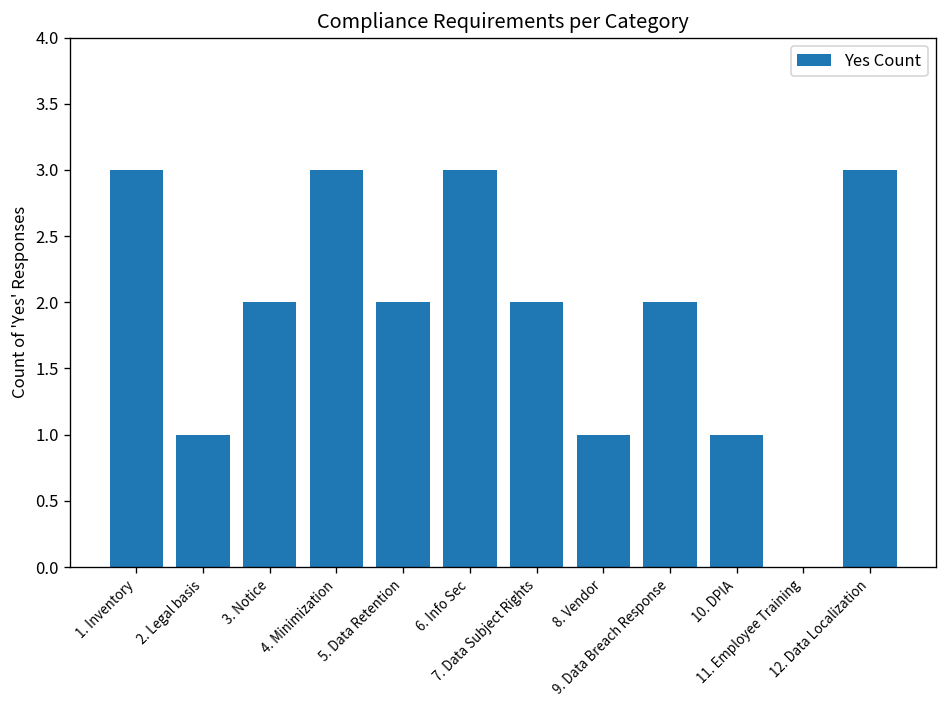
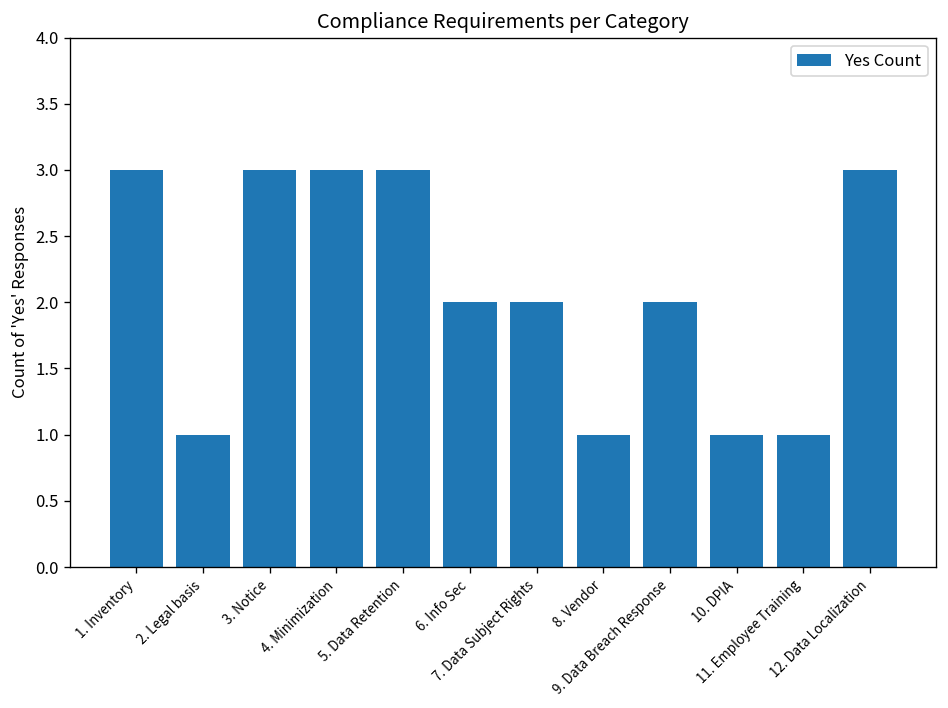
3. Notice: 2 -> 3
5. Data Retention: 2 -> 3
6. Info Sec: 3 -> 2
11. Employee Training: 0 -> 1
